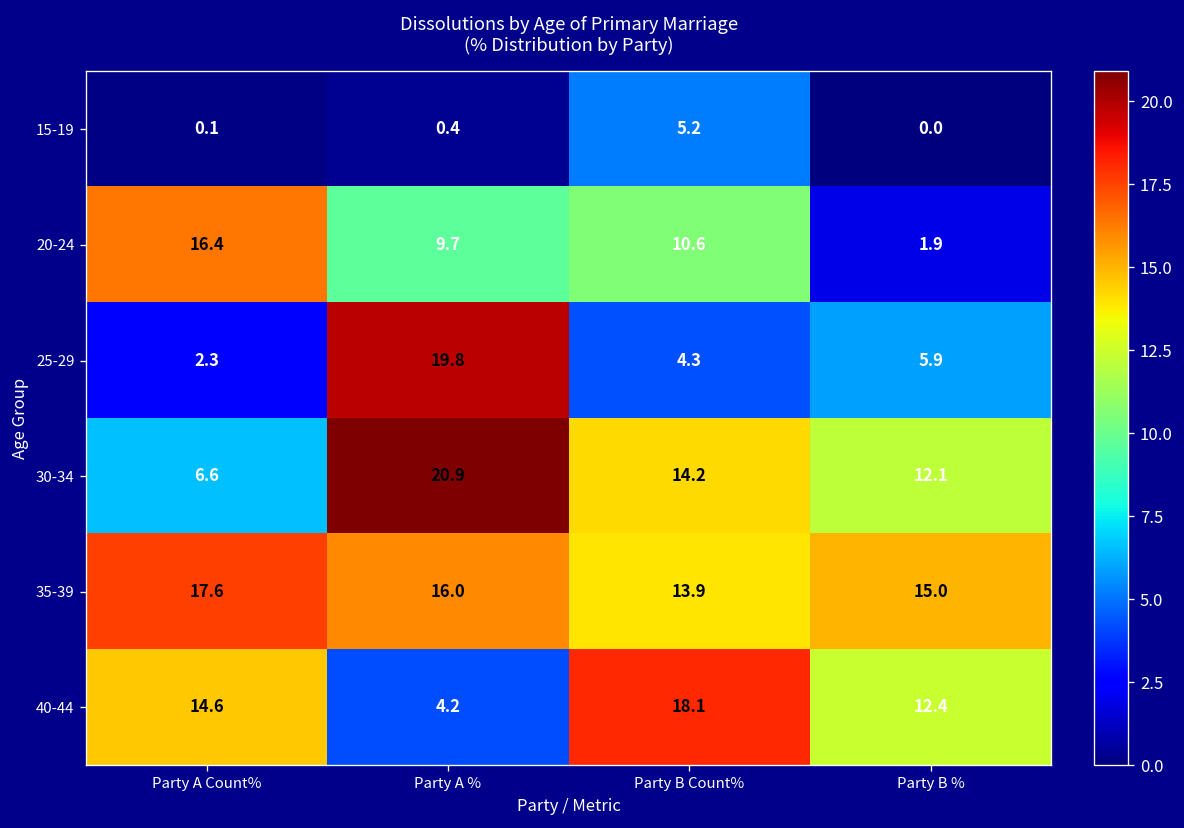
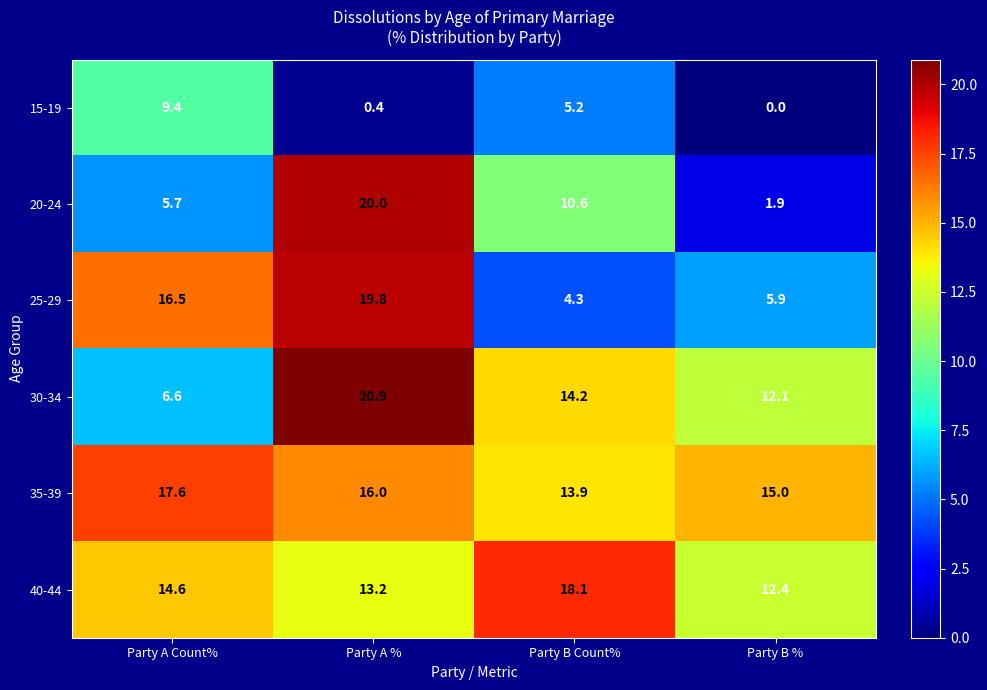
15-19, Party A Count%: 0.1 -> 9.4
20-24, Party A Count%: 16.4 -> 5.7
20-24, Party A %: 9.7 -> 20.0
25-29, Party A Count%: 2.3 -> 16.5
40-44, Party A %: 4.2 -> 13.2
